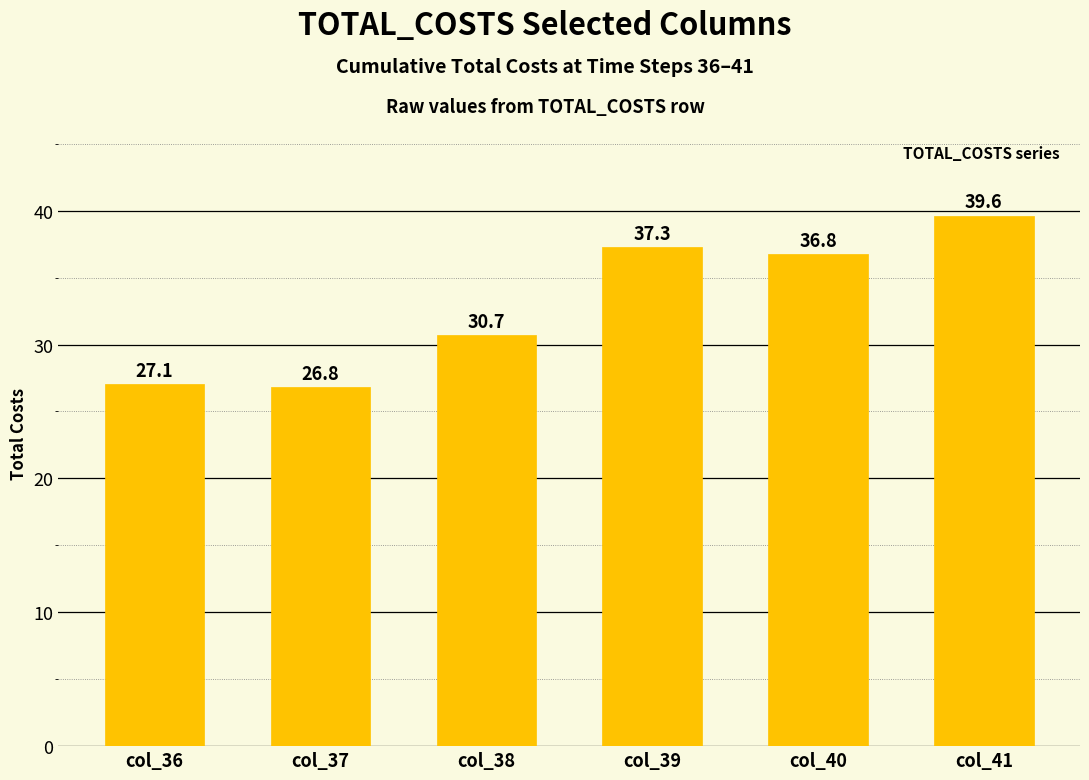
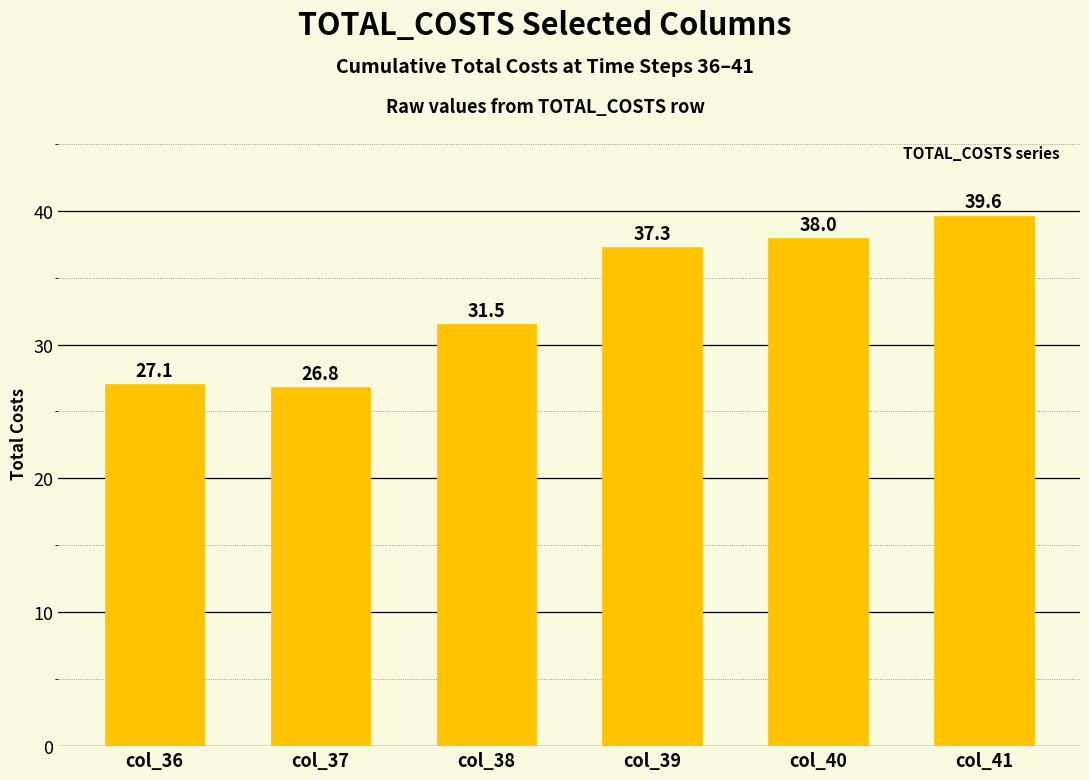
col_38: 30.7 -> 31.5
col_40: 36.8 -> 38.0
